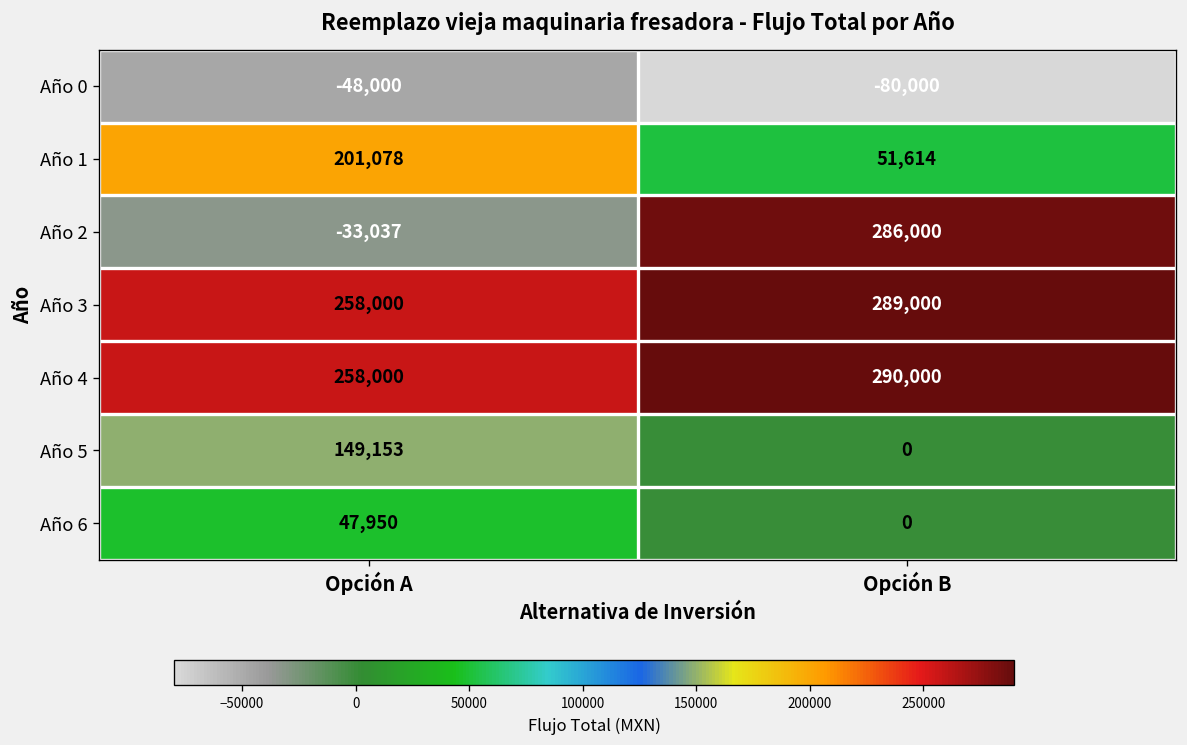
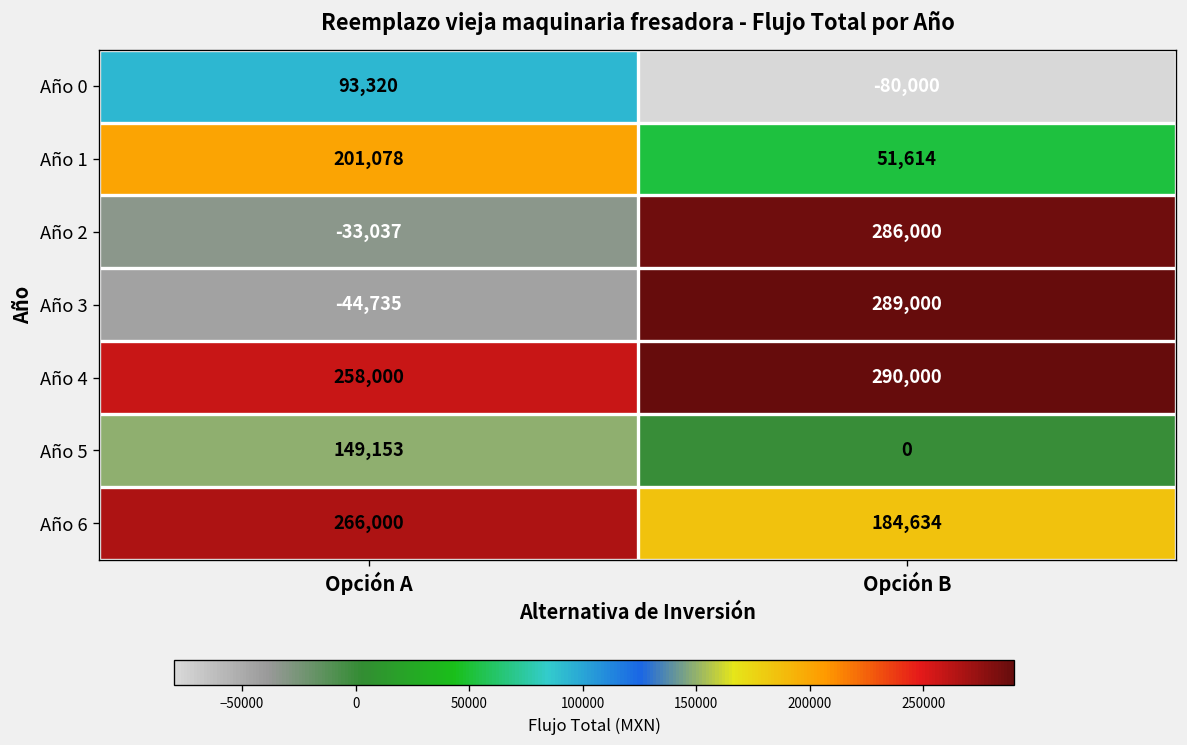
Año 0, Opción A: -48,000 -> 93,320
Año 3, Opción A: 258,000 -> -44,735
Año 6, Opción A: 47,950 -> 266,000
Año 6, Opción B: 0 -> 184,634
